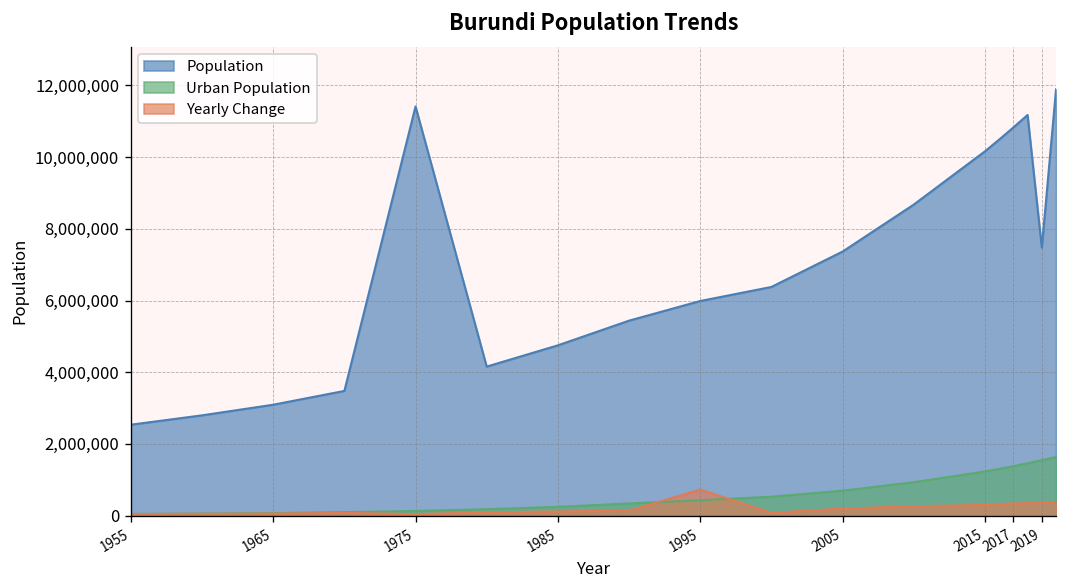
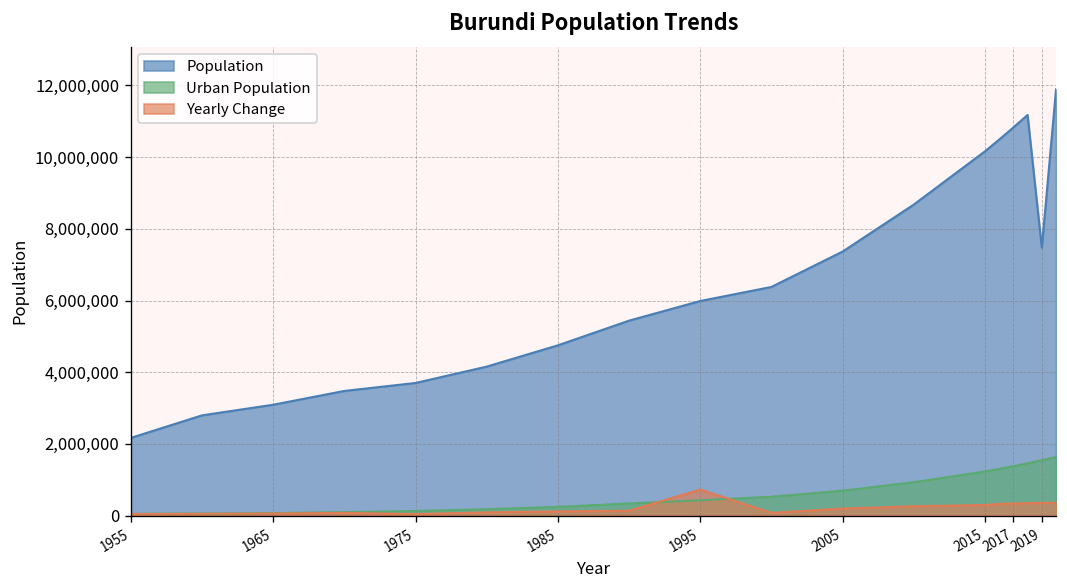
Population, 1955: 2,500,000 -> 2,200,000
Population, 1975: 11,400,000 -> 3,700,000
